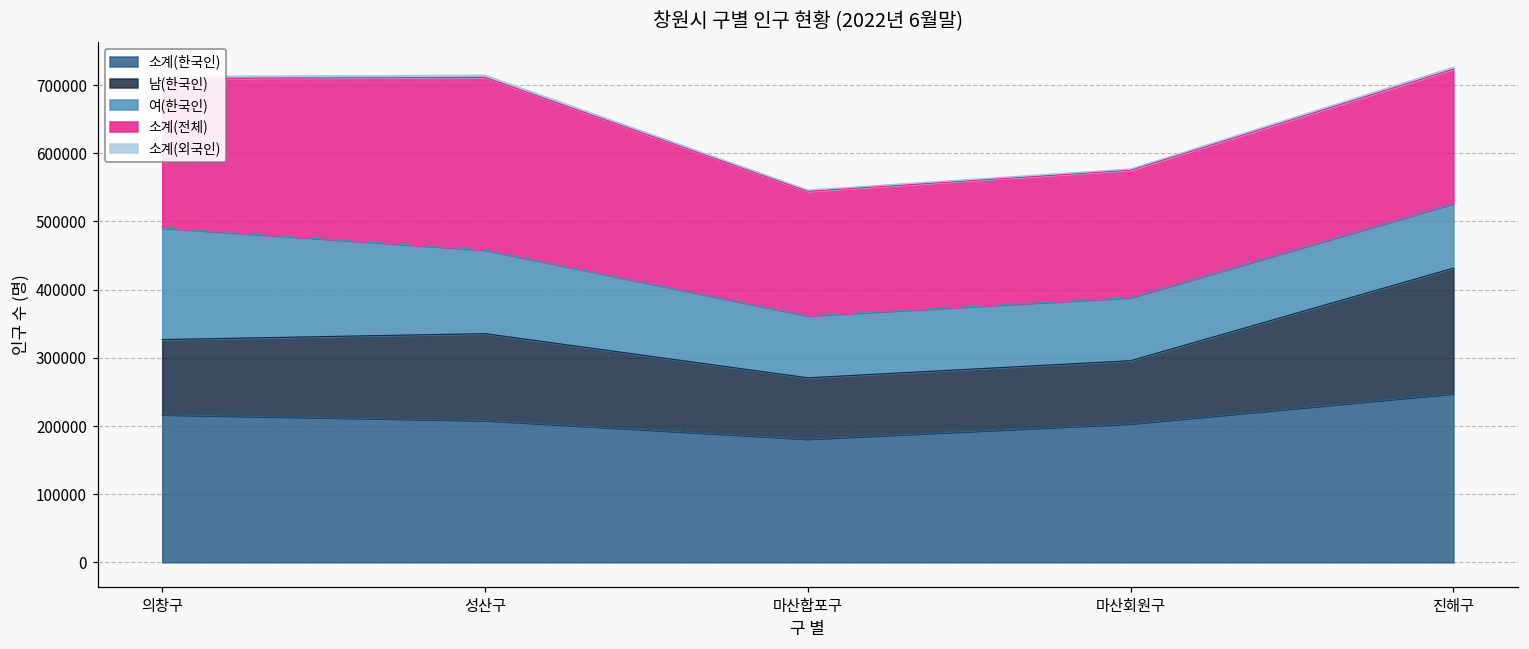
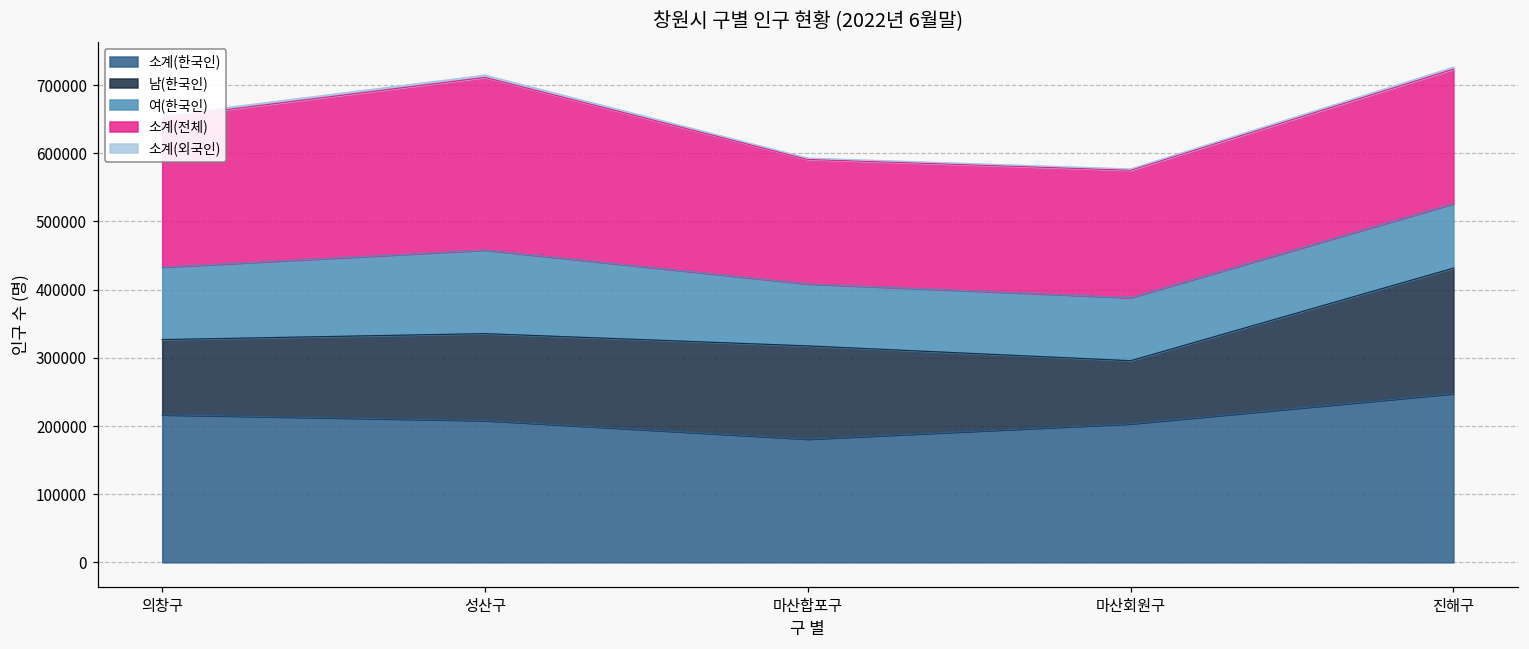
여(한국인), 의창구: 160000 -> 110000
남(한국인), 마산합포구: 90000 -> 140000
